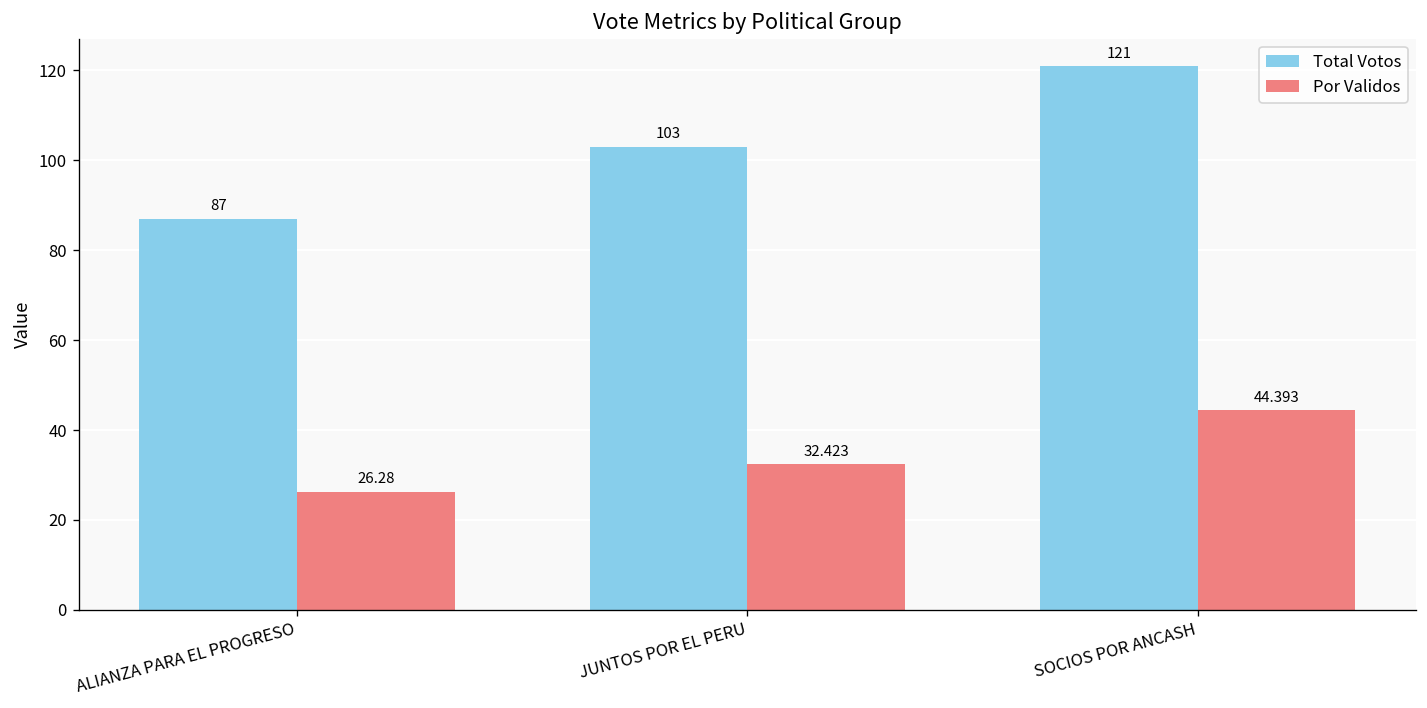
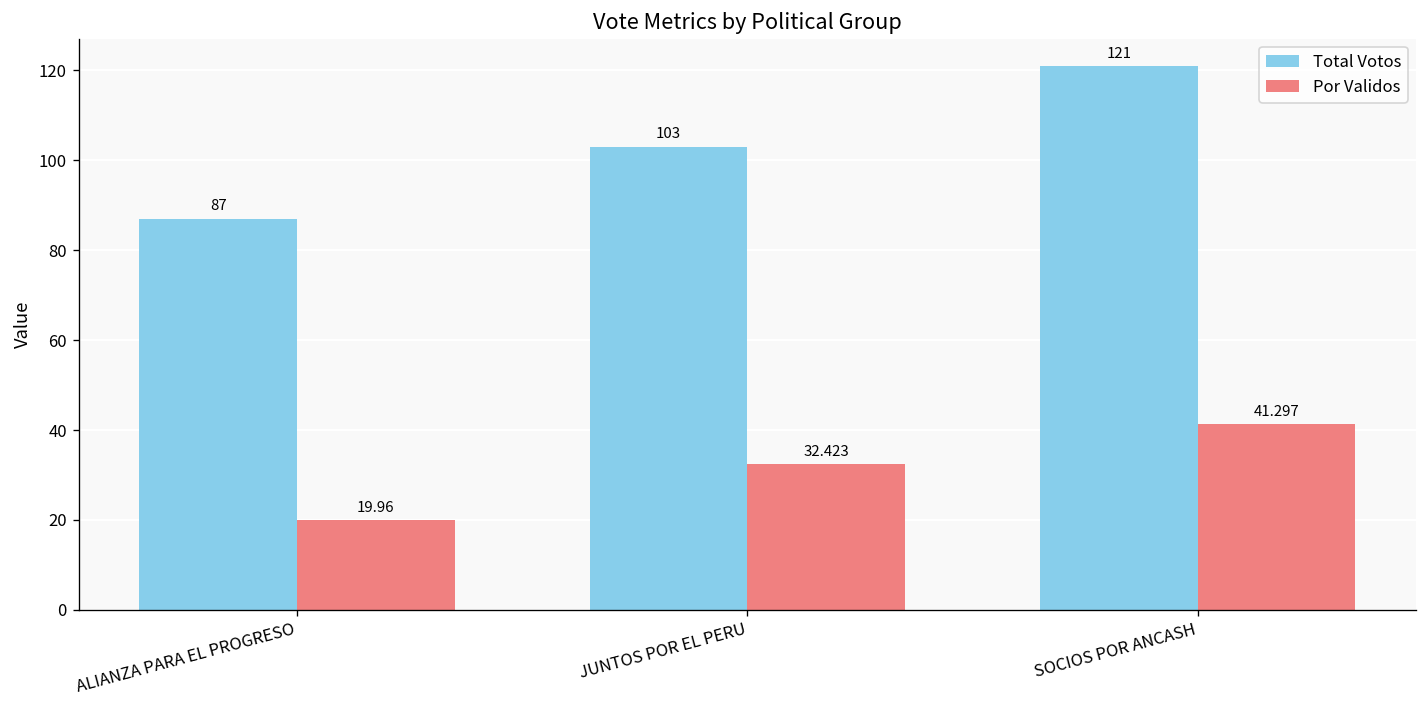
Por Validos, ALIANZA PARA EL PROGRESO: 26.28 -> 19.96
Por Validos, SOCIOS POR ANCASH: 44.393 -> 41.297
